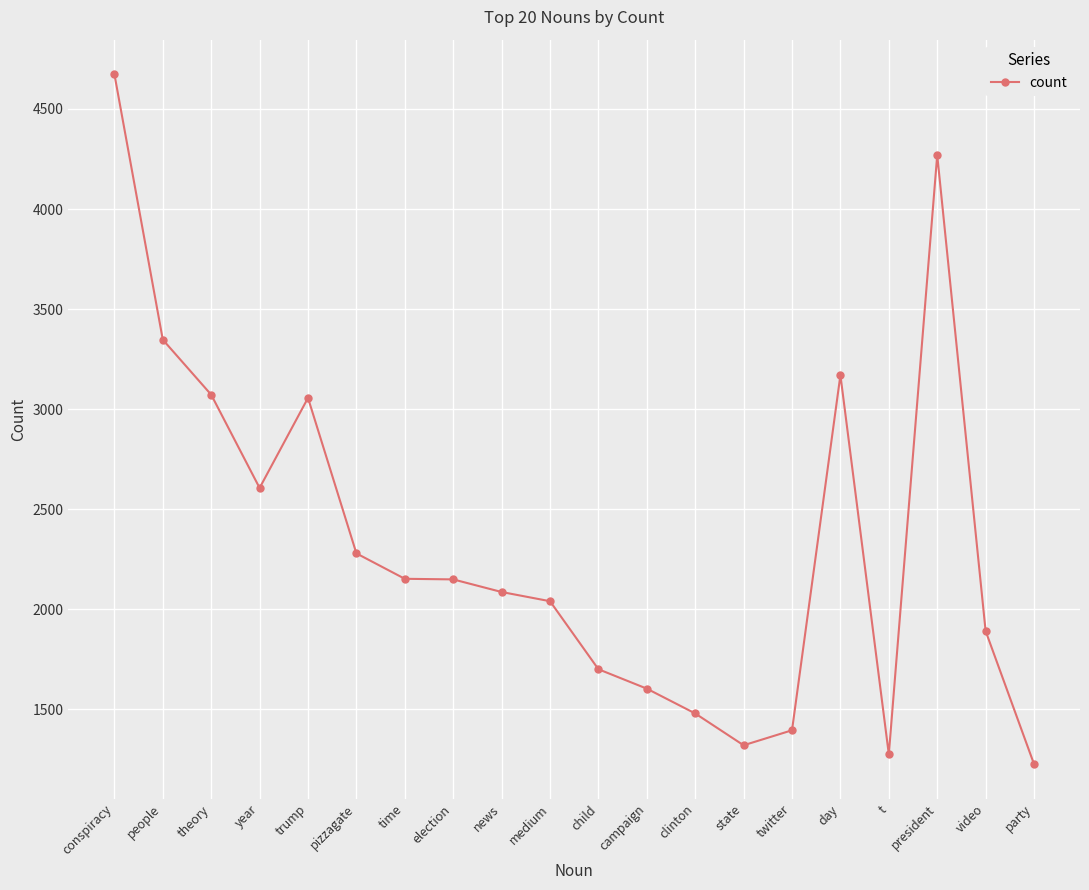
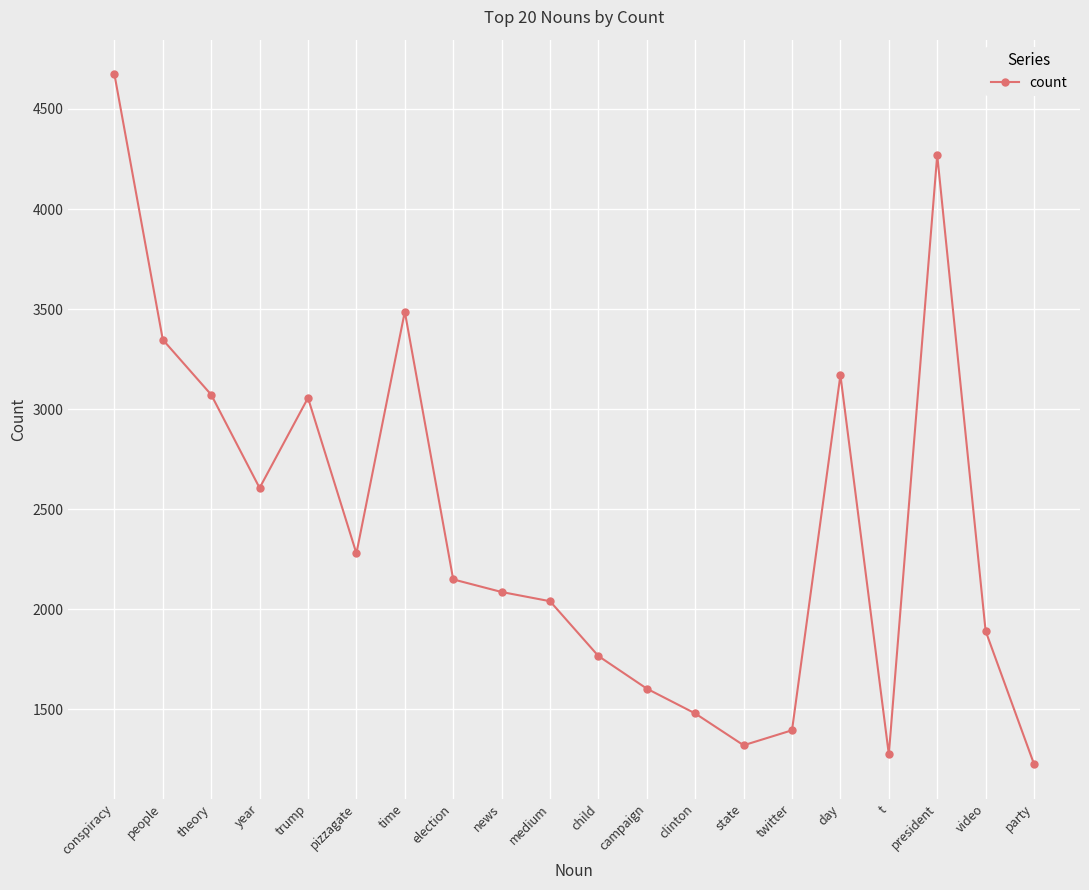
time: 2150 -> 3490
child: 1700 -> 1770
